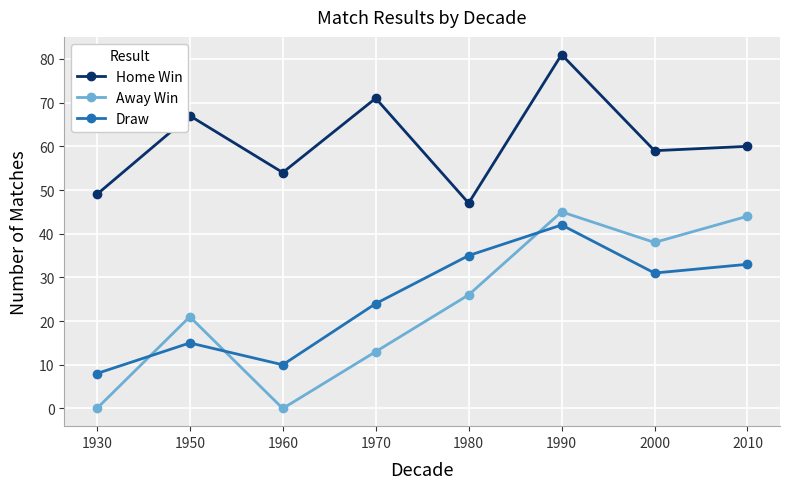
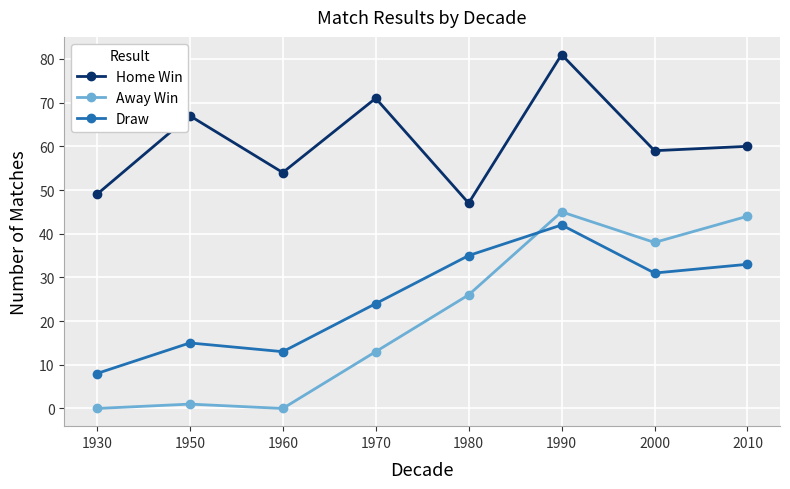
Away Win, 1950: 21 -> 1
Draw, 1960: 10 -> 13
